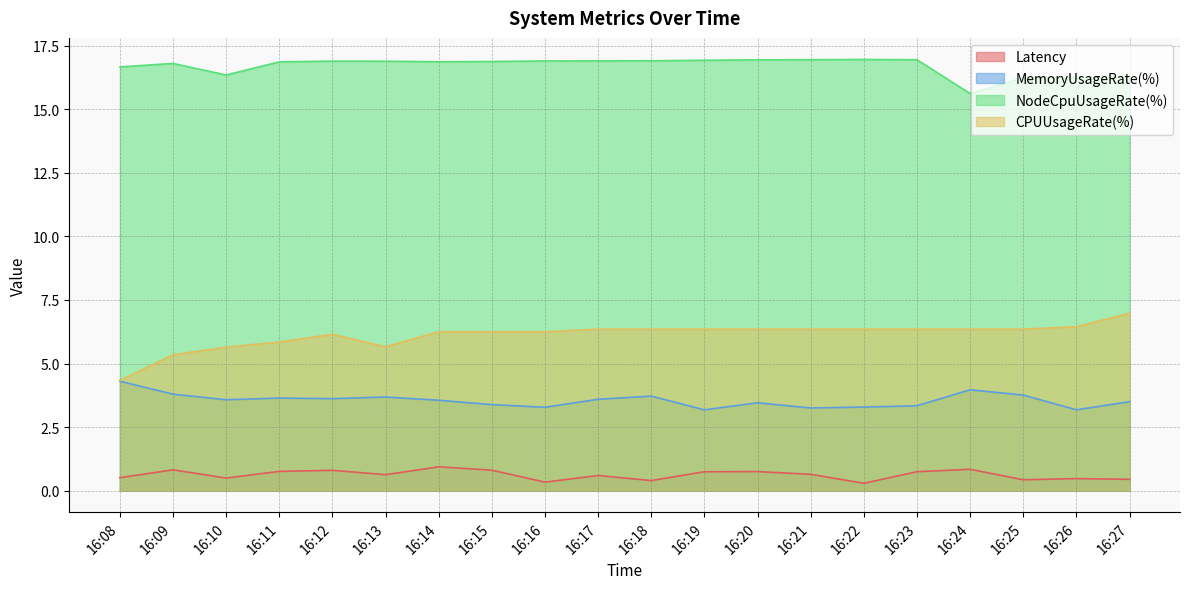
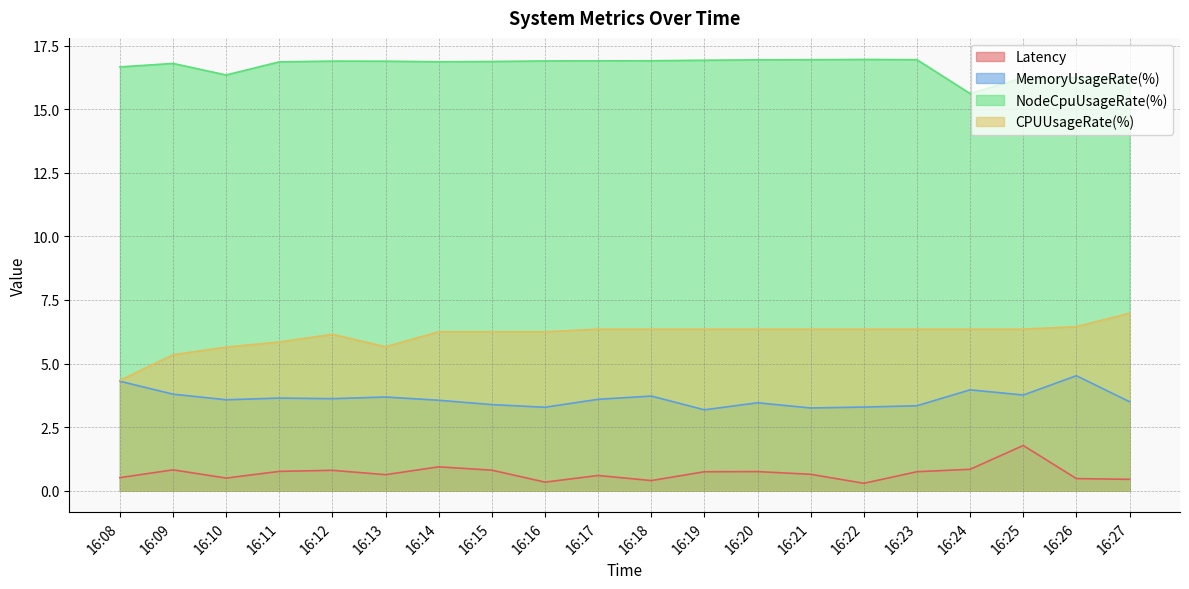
Latency, 16:25: 0.4 -> 1.8
MemoryUsageRate(%), 16:26: 3.2 -> 4.5
